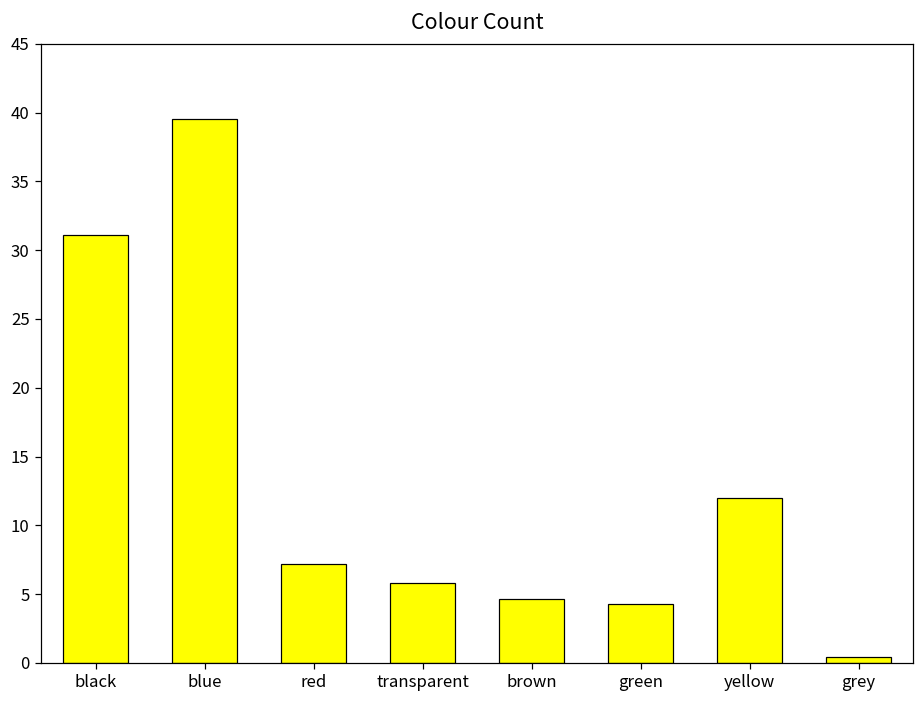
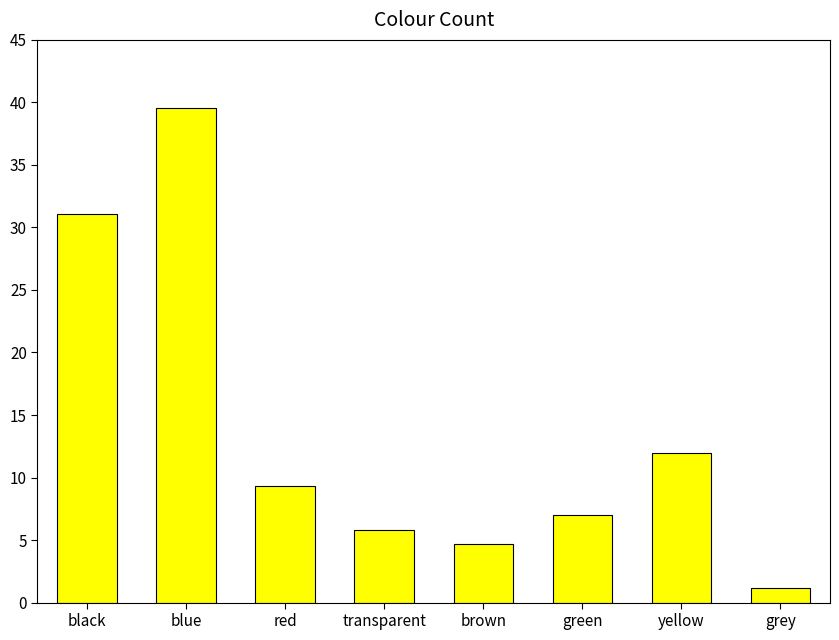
red: 7.2 -> 9.3
green: 4.3 -> 7.0
grey: 0.4 -> 1.2
